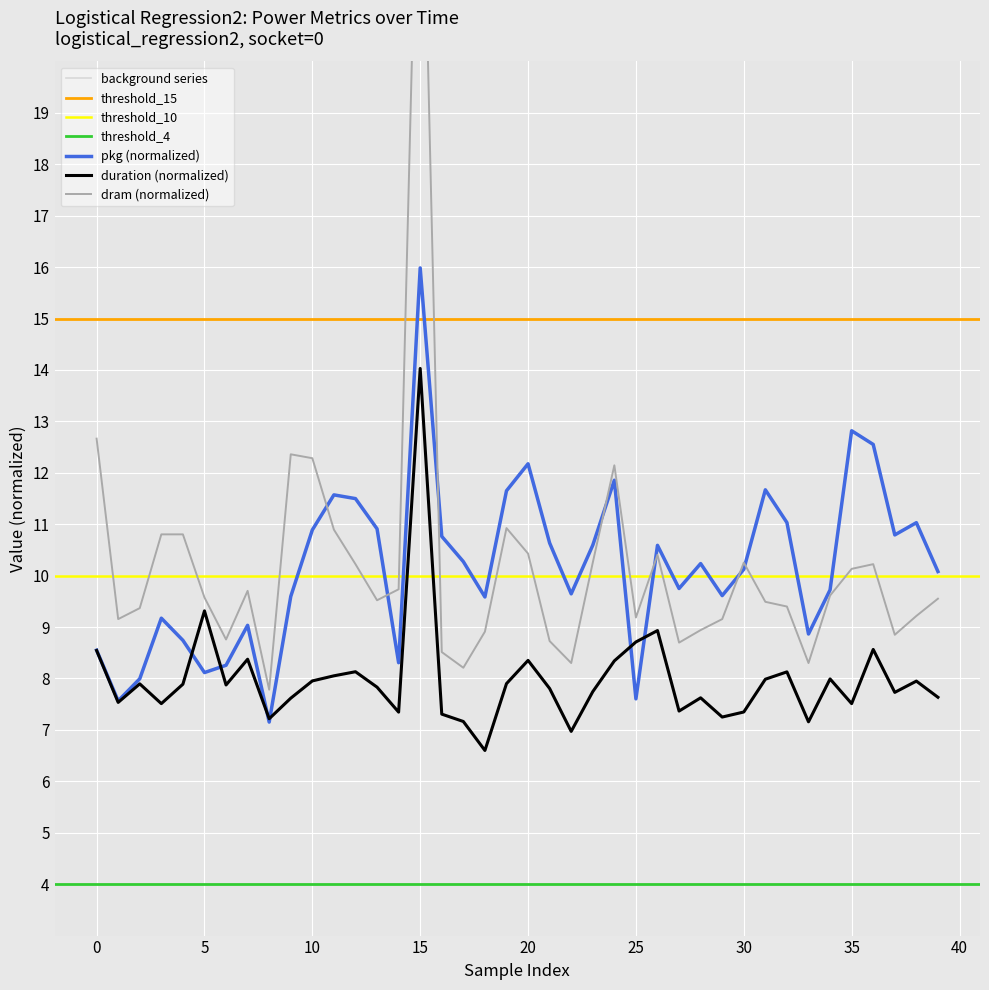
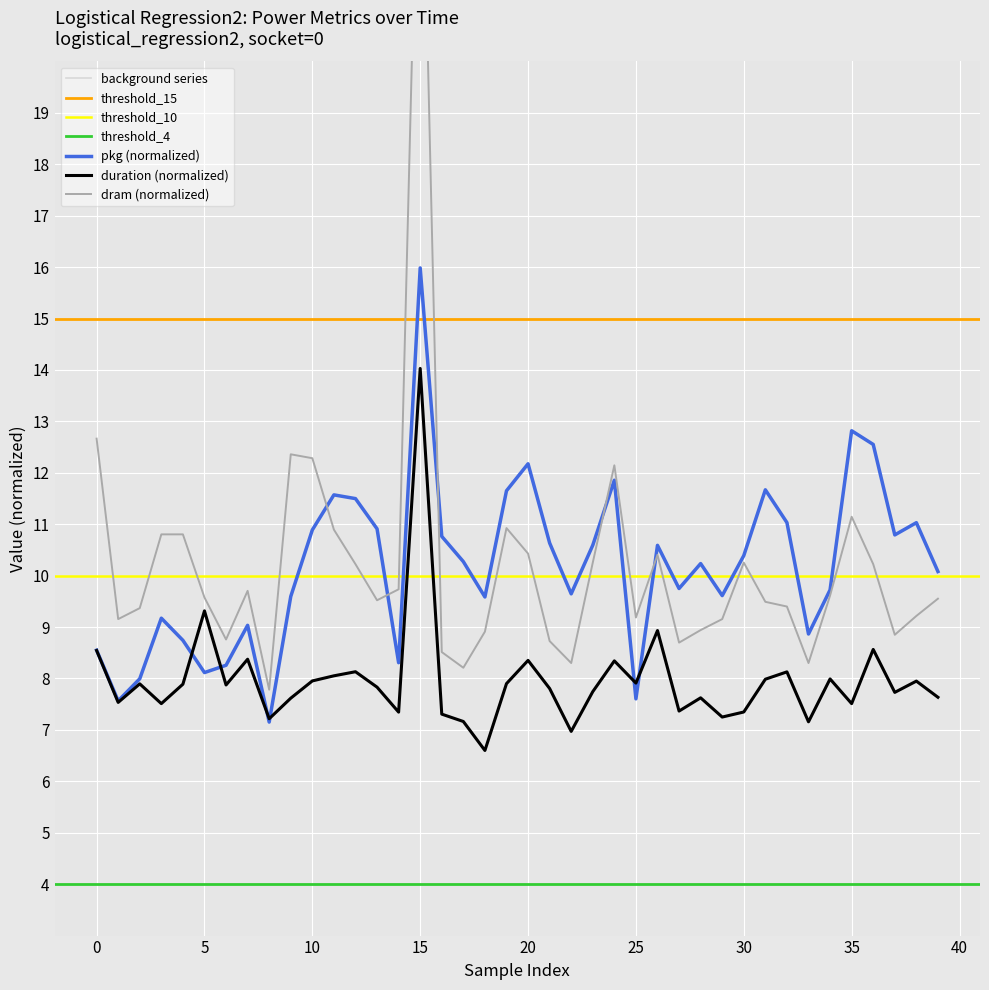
duration (normalized), 25: 8.7 -> 7.9
pkg (normalized), 30: 10.1 -> 10.4
dram (normalized), 35: 10.1 -> 11.1
